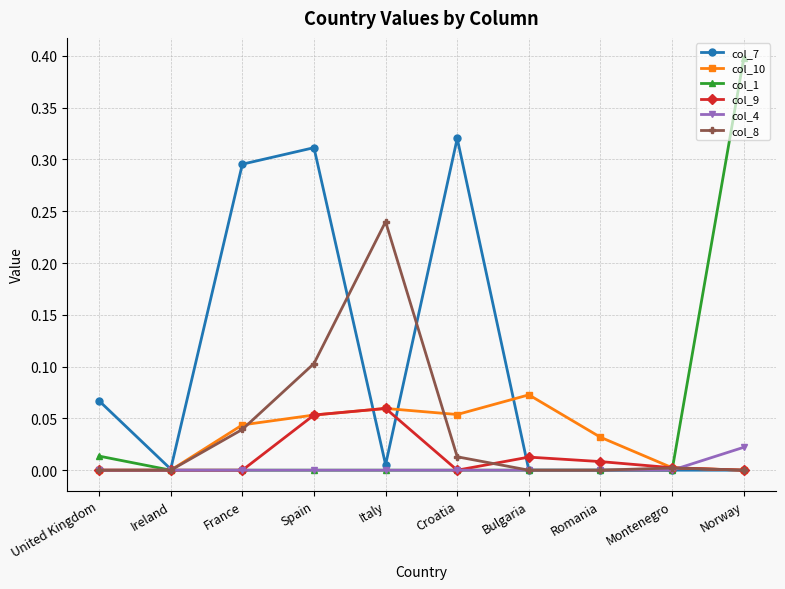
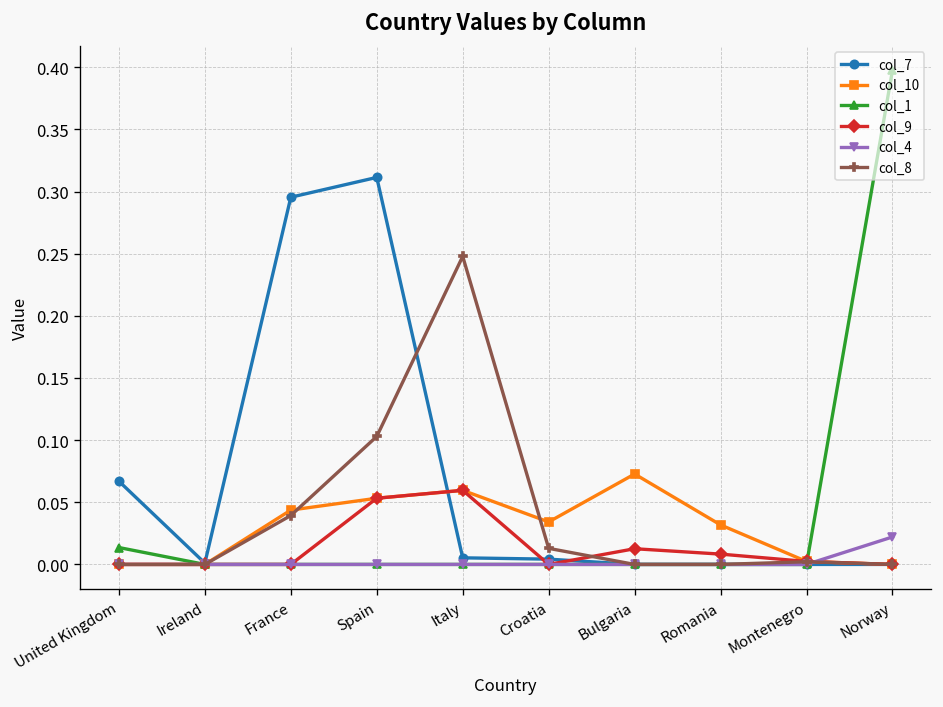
col_8, Italy: 0.240 -> 0.248
col_7, Croatia: 0.320 -> 0.004
col_10, Croatia: 0.054 -> 0.034
